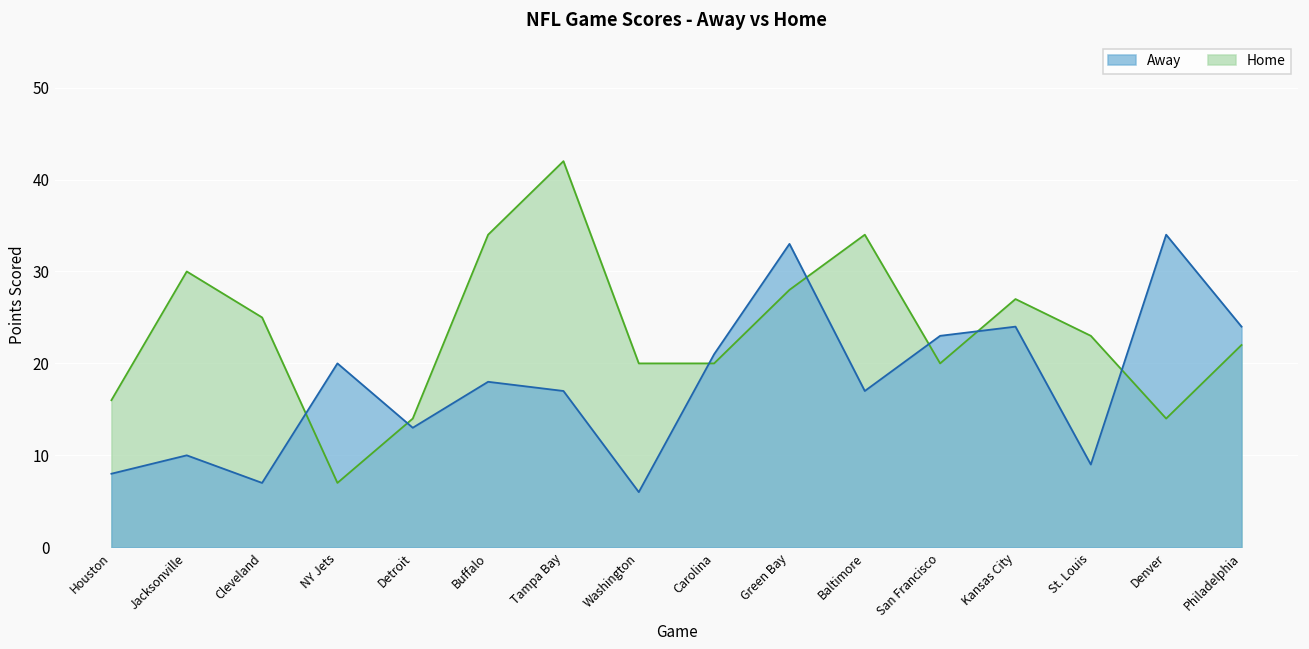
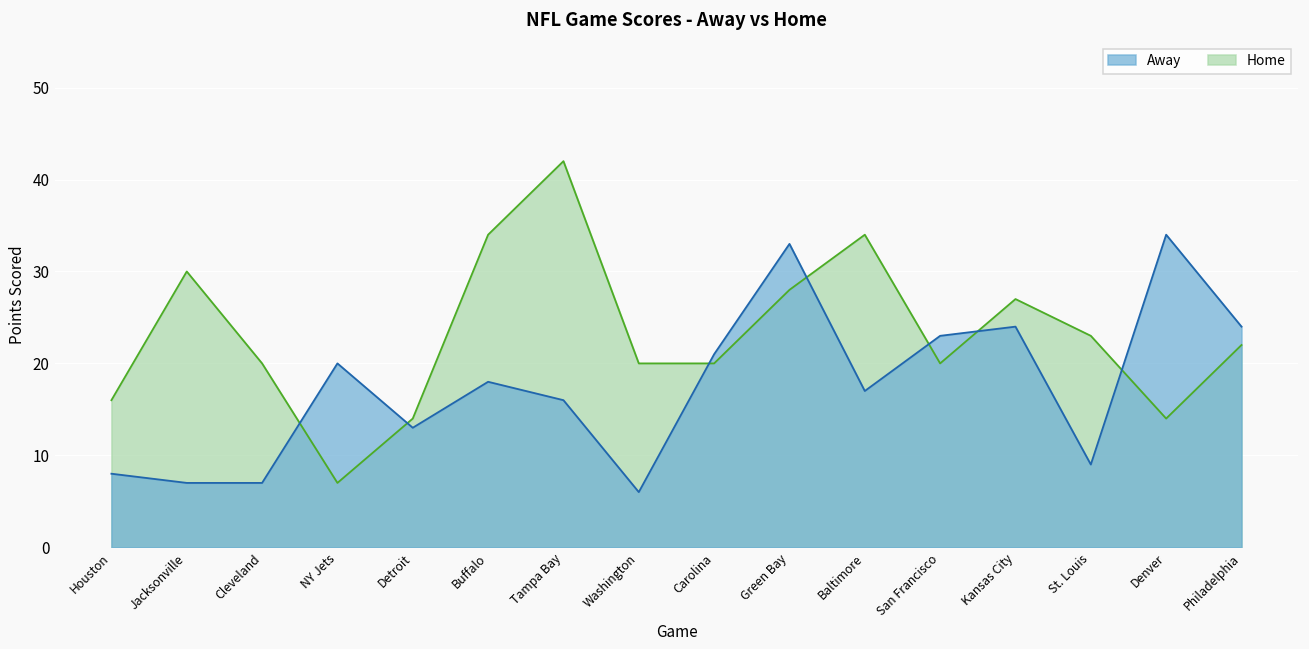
Away, Jacksonville: 10 -> 7
Home, Cleveland: 25 -> 20
Away, Tampa Bay: 17 -> 16
